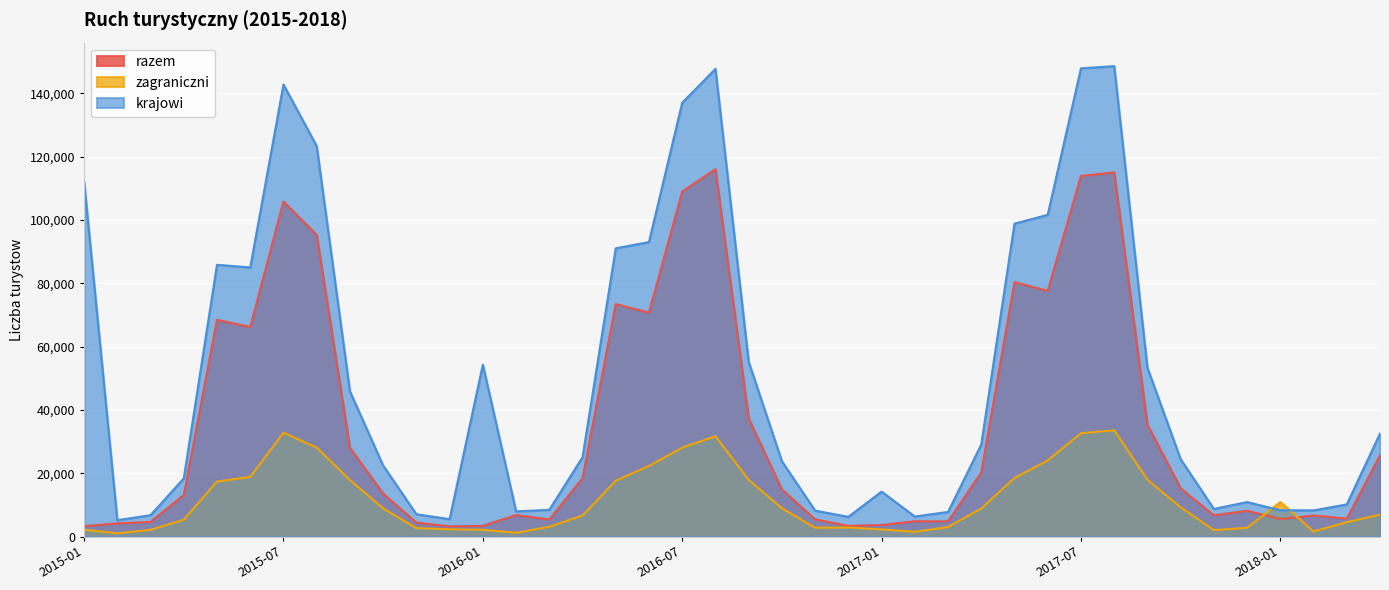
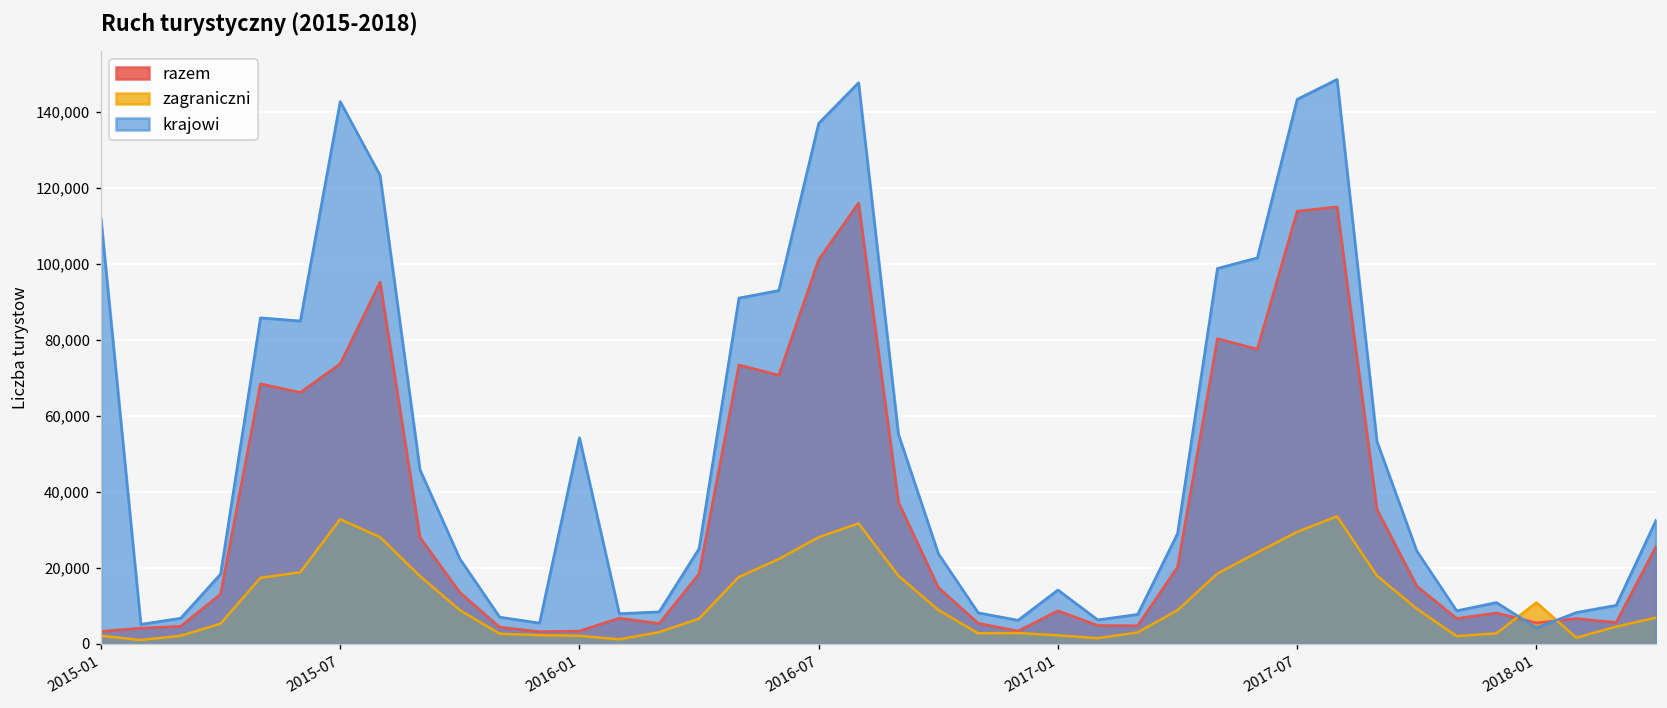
razem, 2015-07: 106,000 -> 74,000
razem, 2016-07: 109,000 -> 101,000
razem, 2017-01: 4,000 -> 9,000
zagraniczni, 2017-07: 33,000 -> 29,000
krajowi, 2017-07: 148,000 -> 143,000
krajowi, 2018-01: 8,000 -> 4,000
